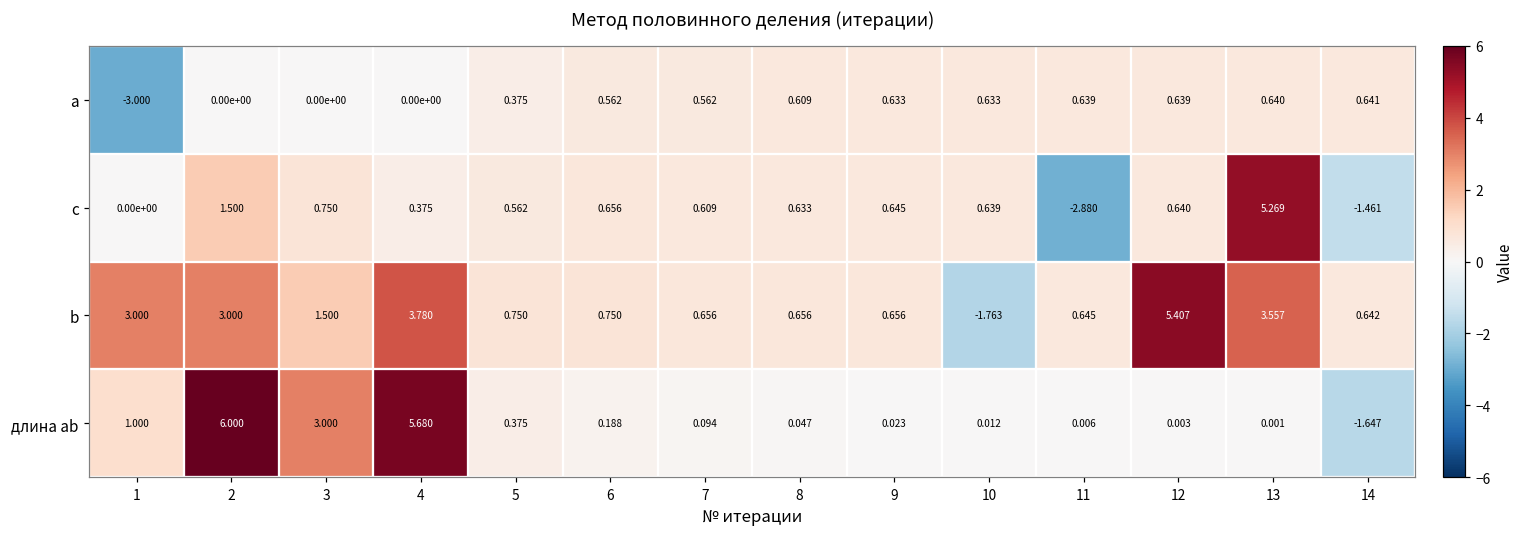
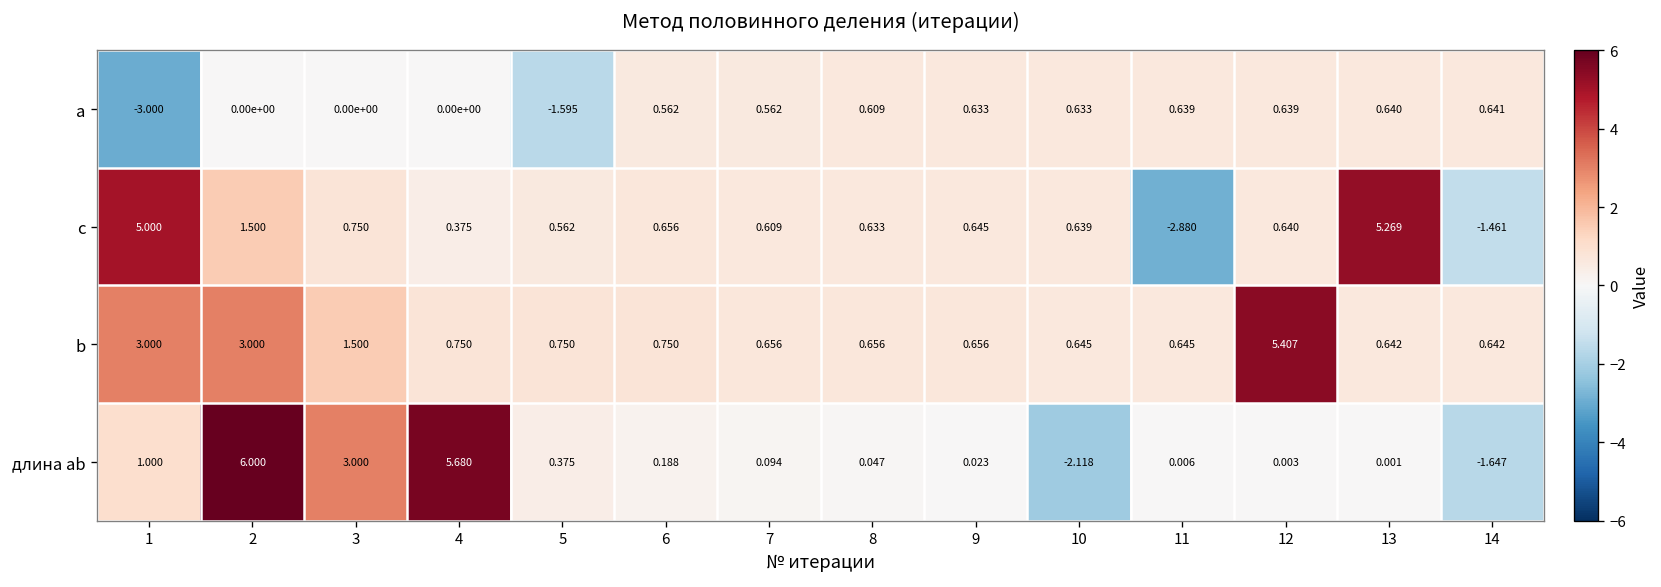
a, 5: 0.375 -> -1.595
c, 1: 0.00e+00 -> 5.000
b, 4: 3.780 -> 0.750
b, 10: -1.763 -> 0.645
b, 13: 3.557 -> 0.642
длина ab, 10: 0.012 -> -2.118
